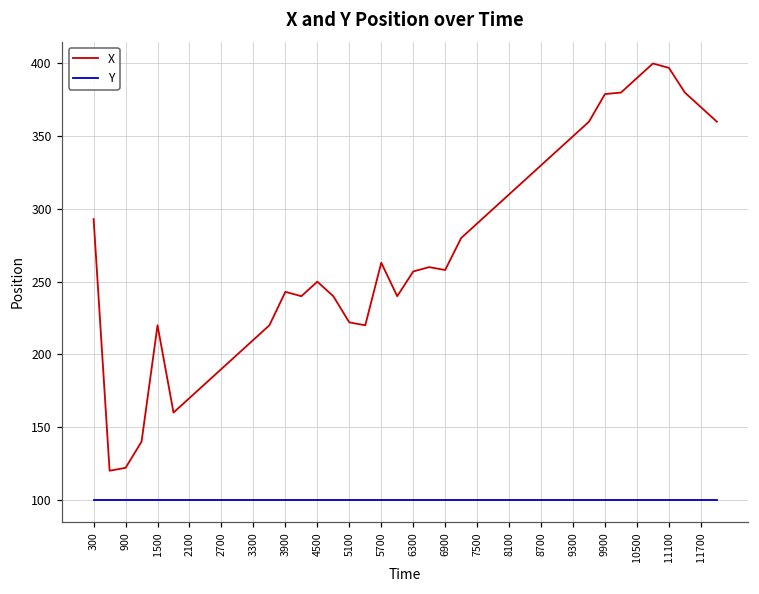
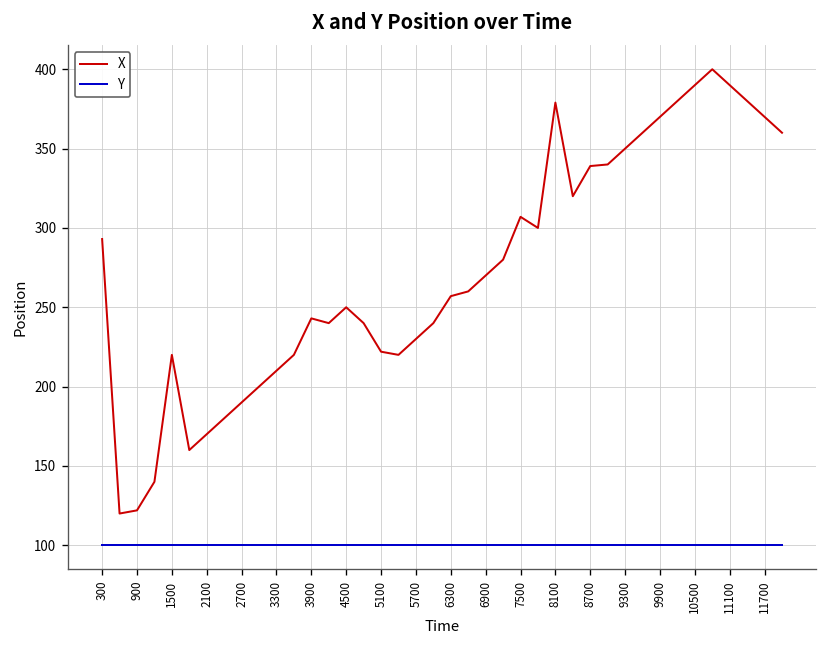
X, 5700: 263 -> 230
X, 6900: 258 -> 270
X, 7500: 290 -> 307
X, 8100: 310 -> 379
X, 8700: 330 -> 339
X, 9900: 379 -> 370
X, 11100: 397 -> 390
